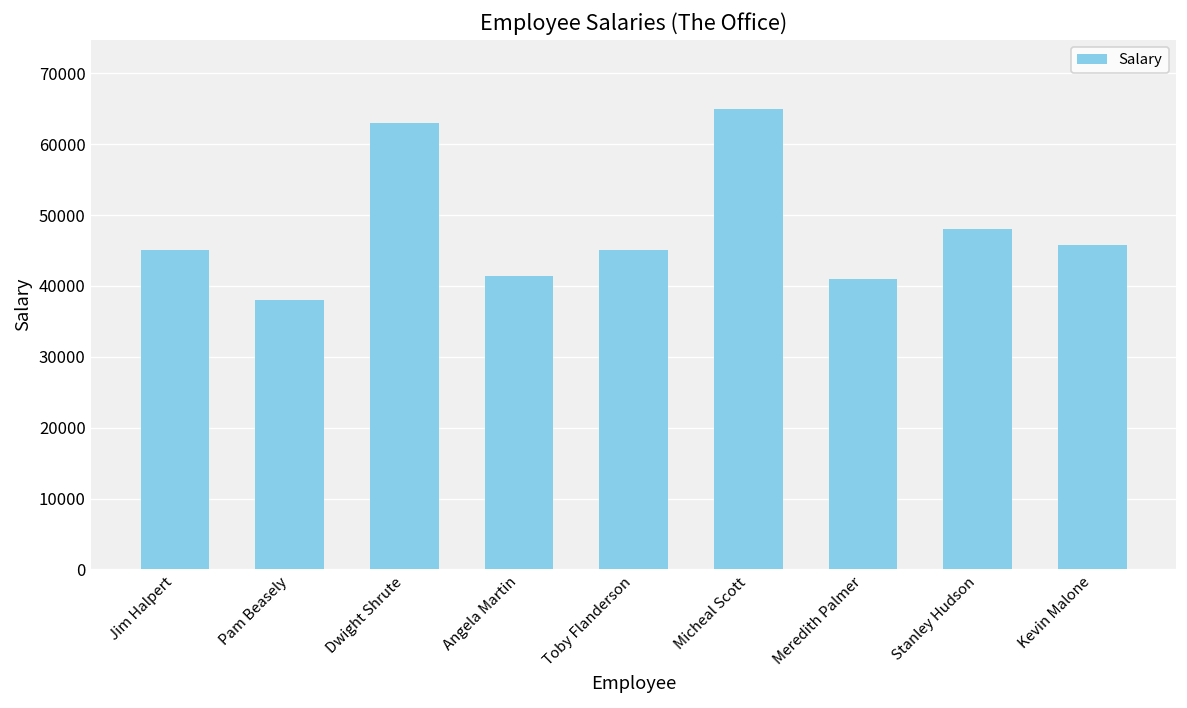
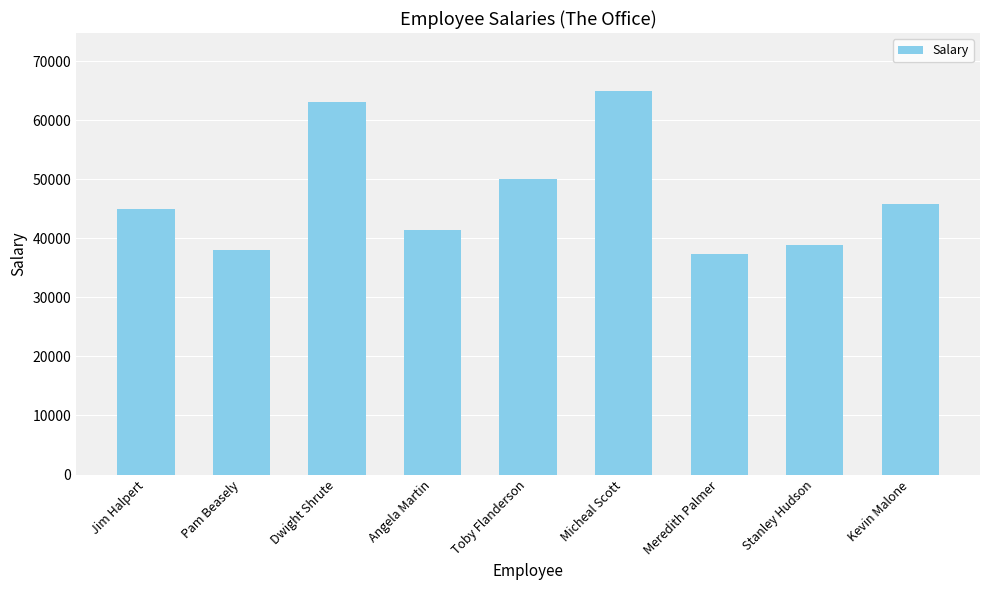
Toby Flanderson: 45000 -> 50000
Meredith Palmer: 41000 -> 37000
Stanley Hudson: 48000 -> 39000
